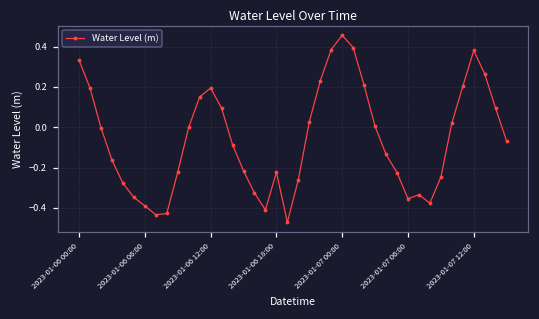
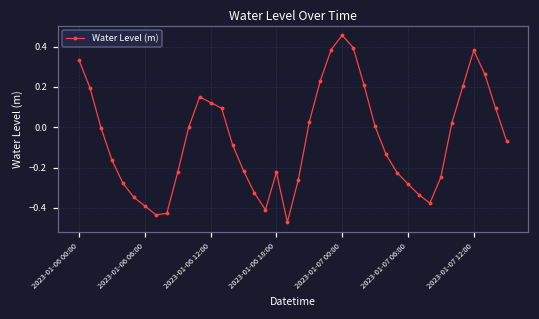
2023-01-06 12:00: 0.19 -> 0.12
2023-01-07 06:00: -0.35 -> -0.28
